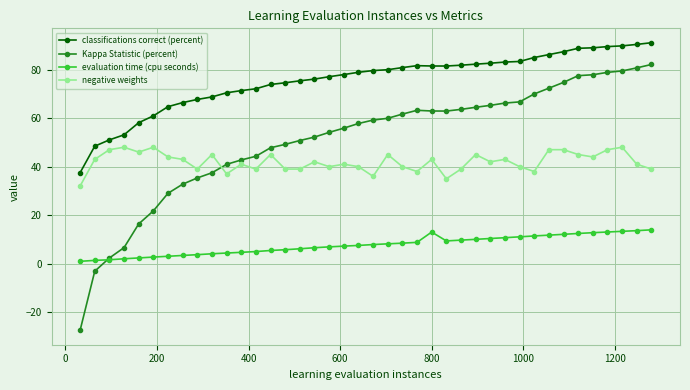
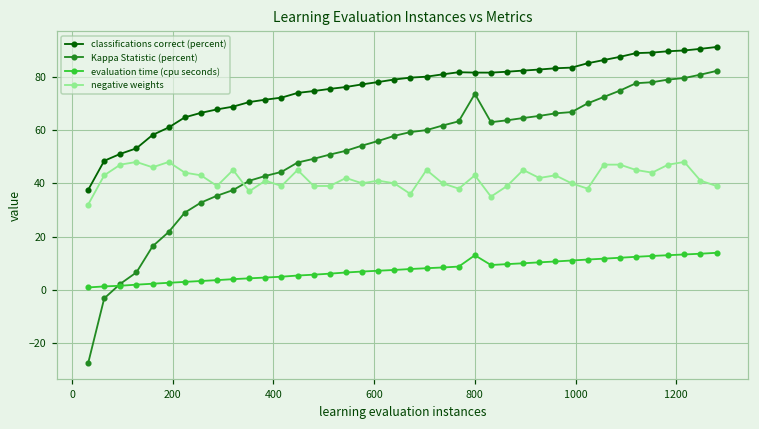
Kappa Statistic (percent), 800: 63 -> 74
